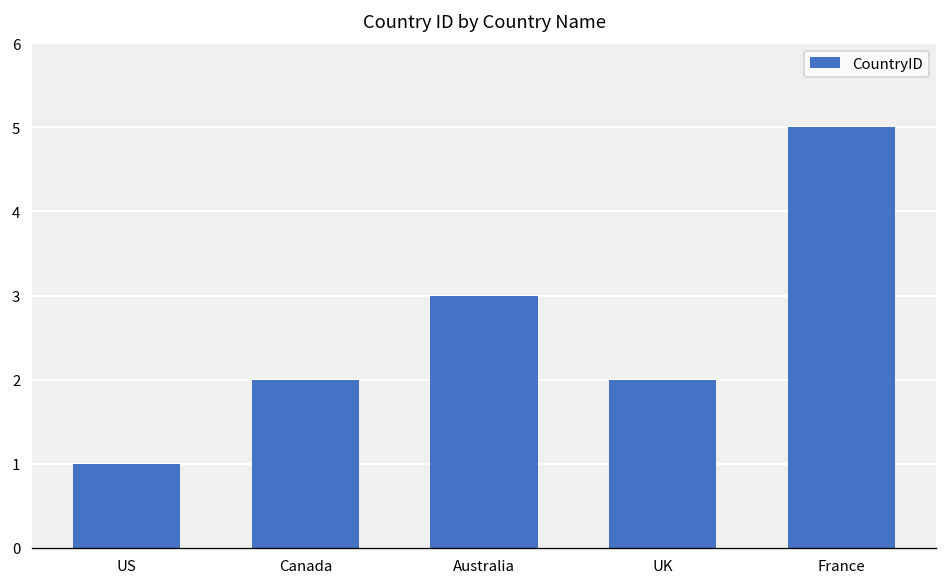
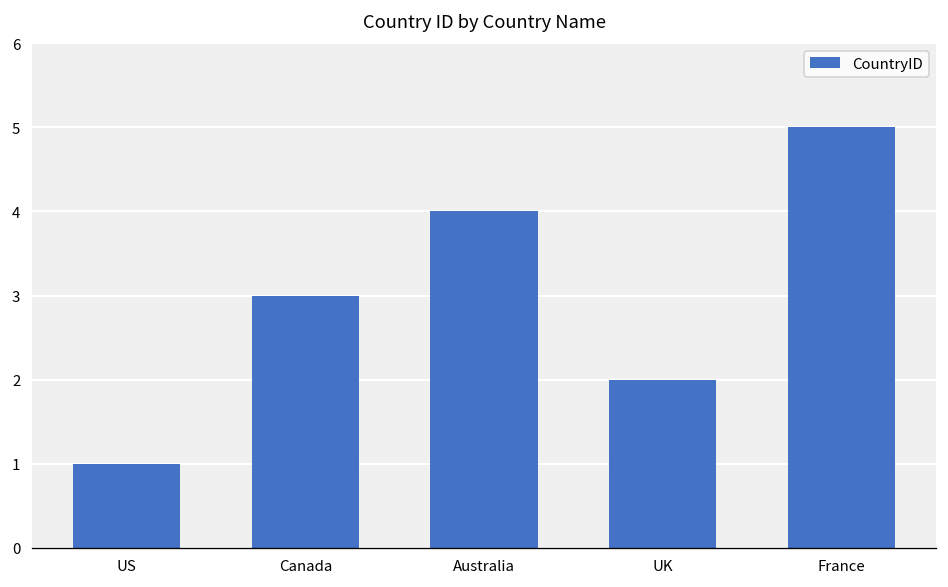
Canada: 2 -> 3
Australia: 3 -> 4
